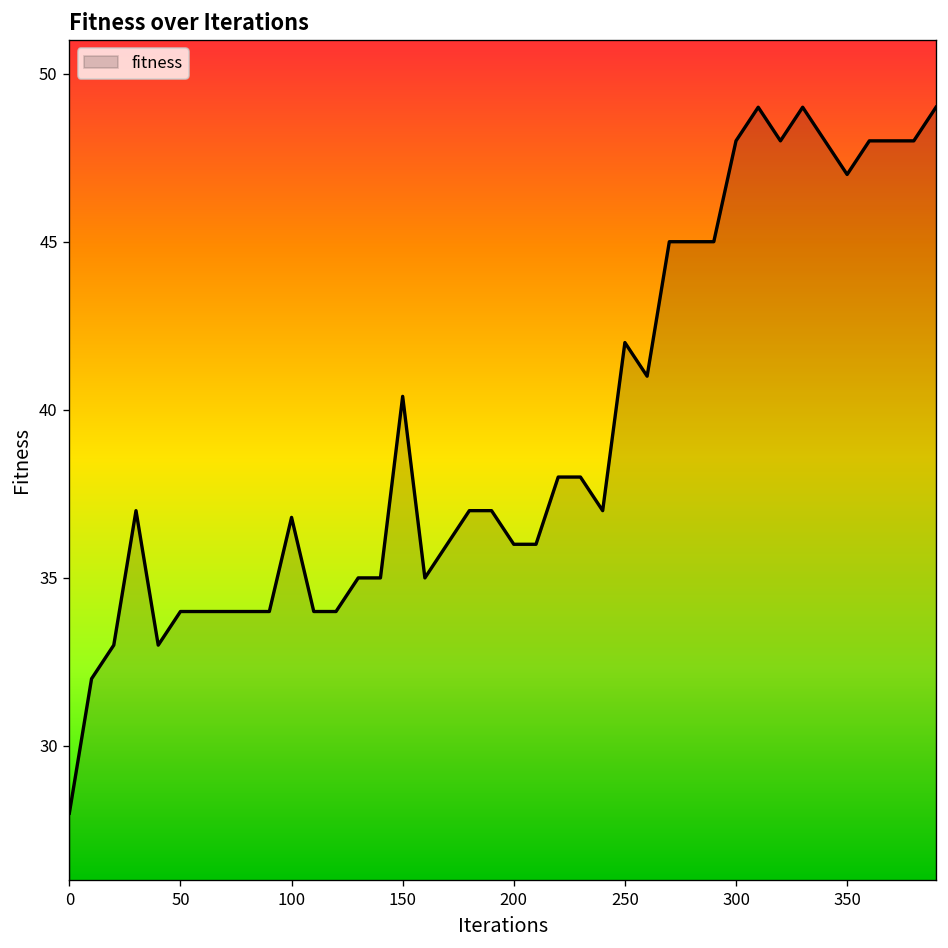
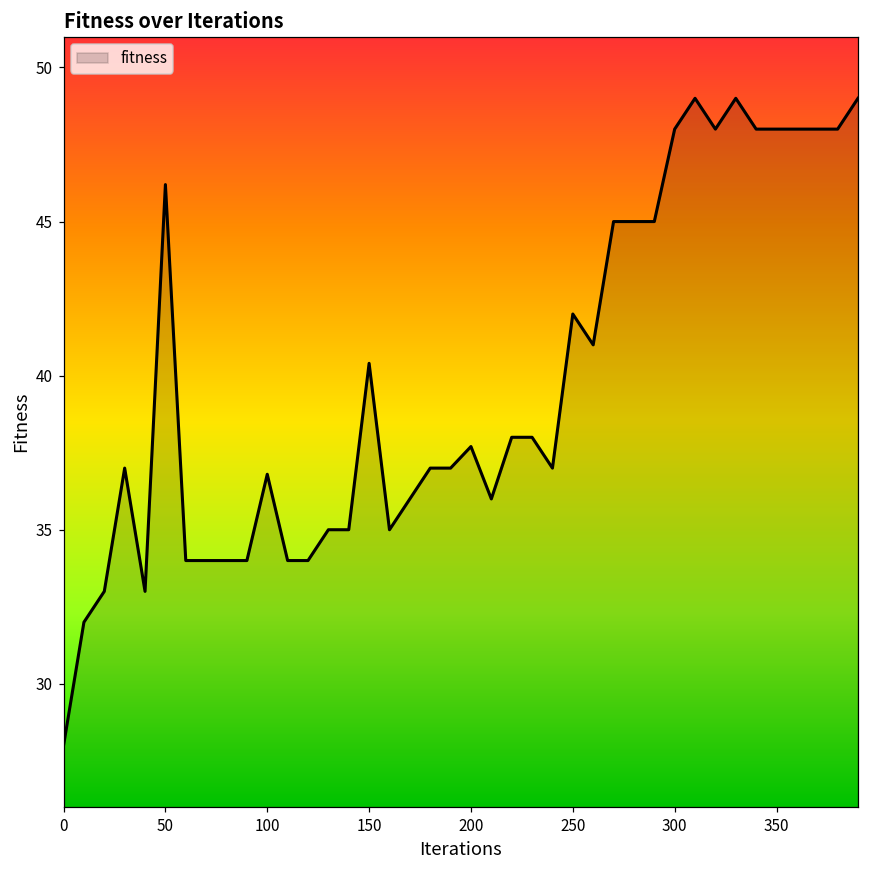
50: 34.0 -> 46.2
200: 36.0 -> 37.7
350: 47 -> 48
